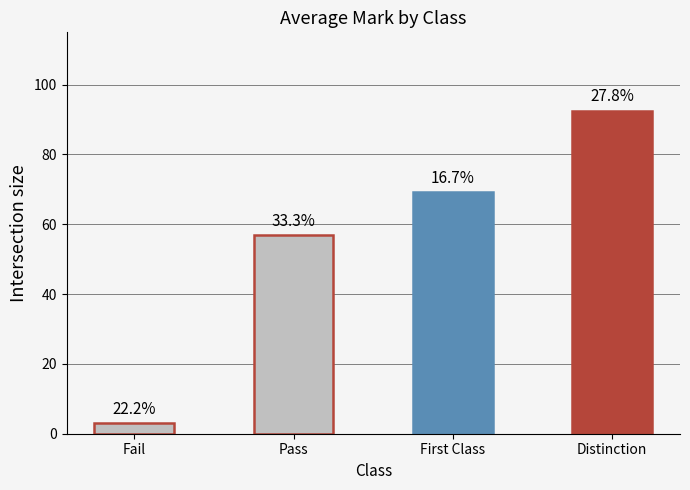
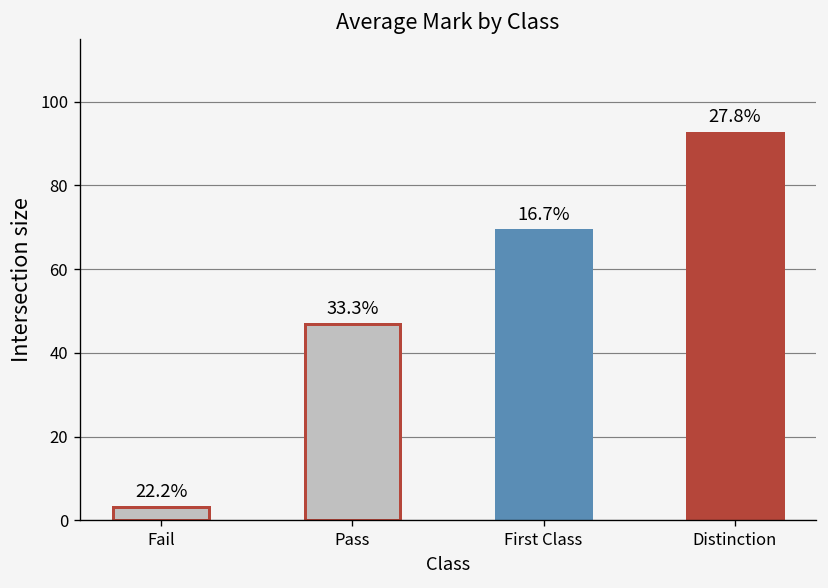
Pass: 57 -> 47
